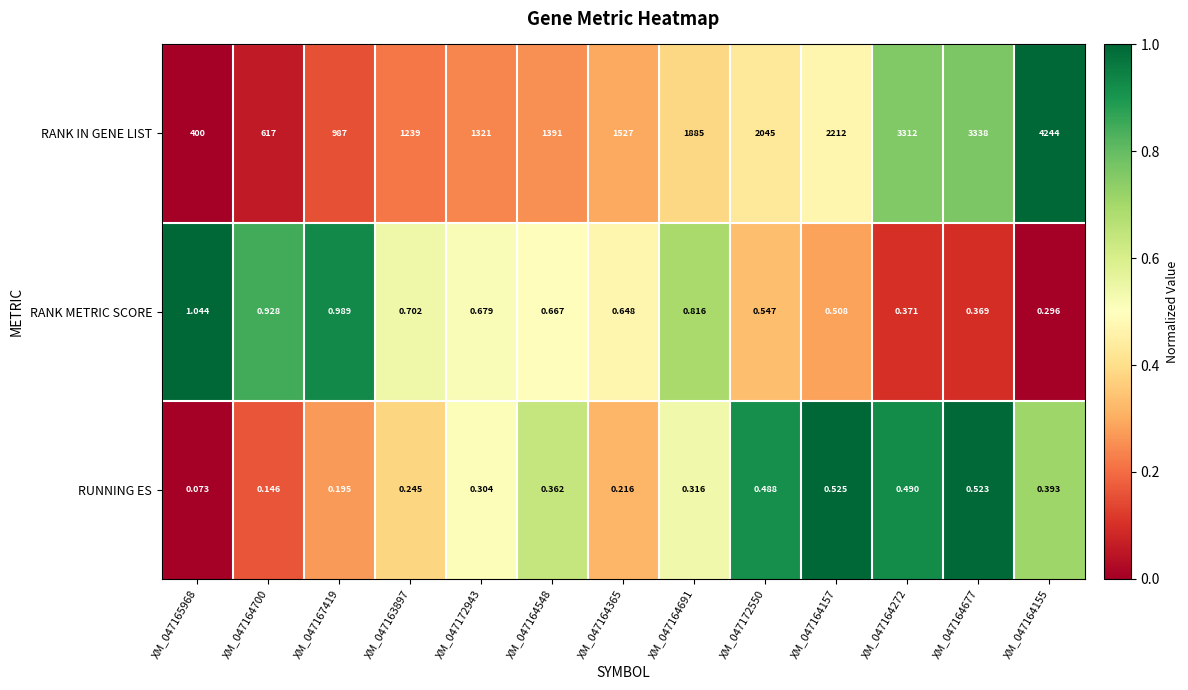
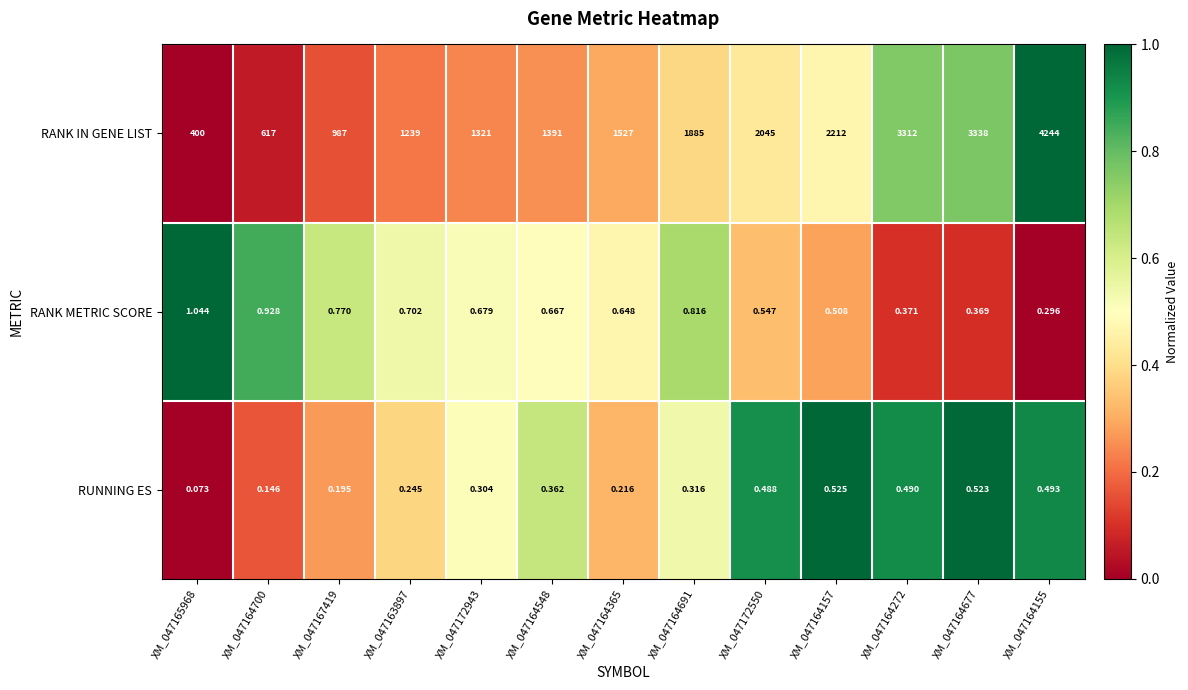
RANK METRIC SCORE, XM_047167419: 0.989 -> 0.770
RUNNING ES, XM_047164155: 0.393 -> 0.493
